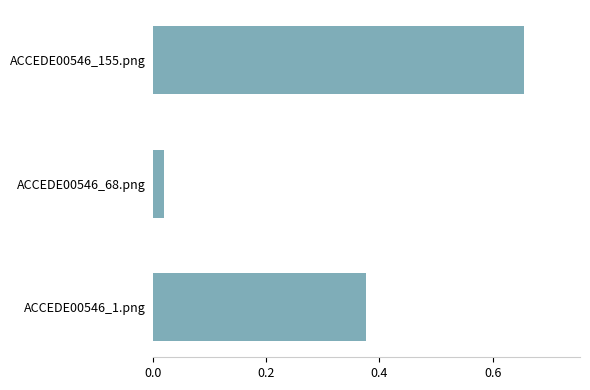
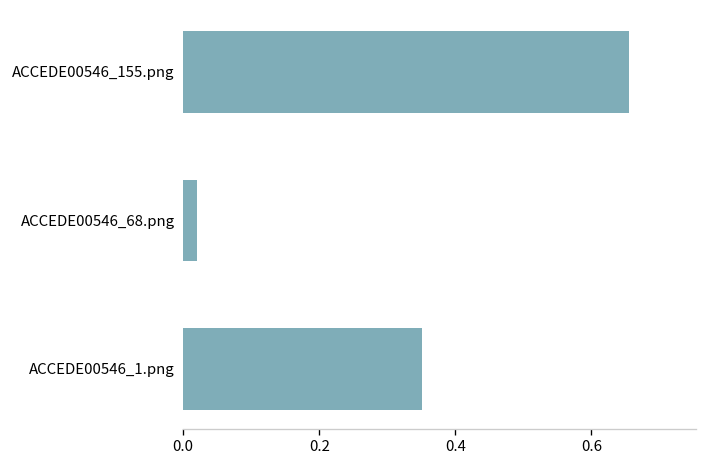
ACCEDE00546_1.png: 0.38 -> 0.35
